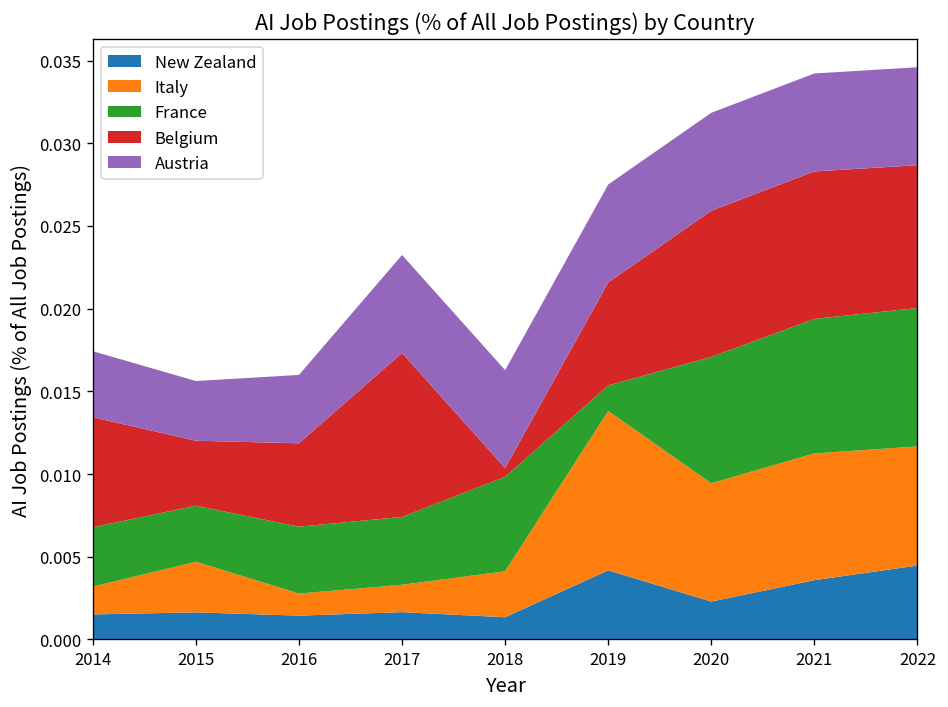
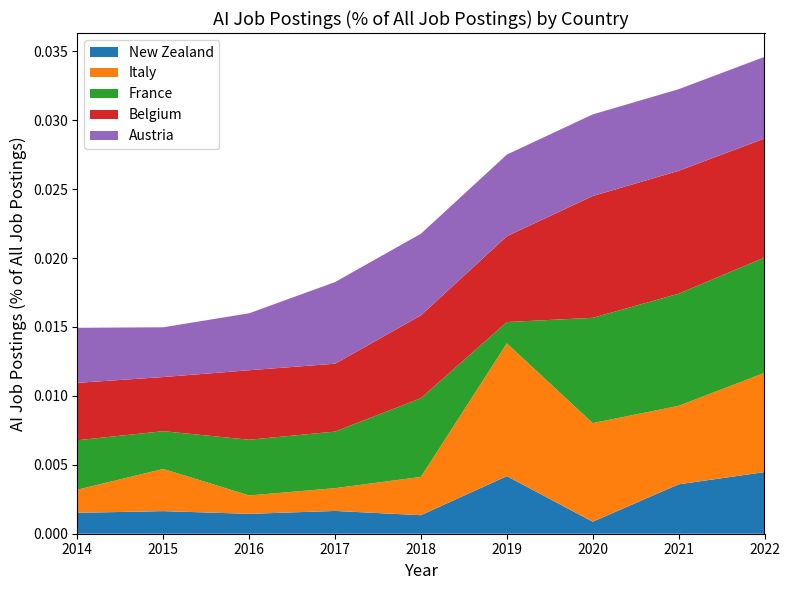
Belgium, 2014: 0.0067 -> 0.0042
France, 2015: 0.0034 -> 0.0027
Belgium, 2017: 0.0099 -> 0.0049
Belgium, 2018: 0.0005 -> 0.0060
New Zealand, 2020: 0.0023 -> 0.0009
Italy, 2021: 0.0077 -> 0.0057
